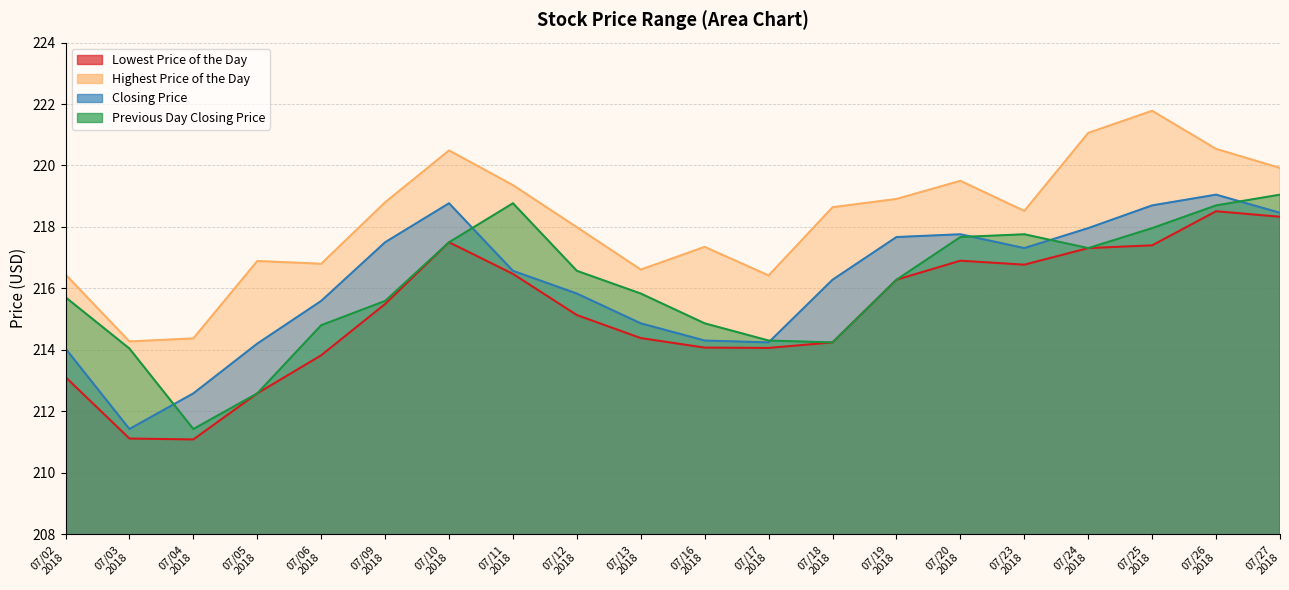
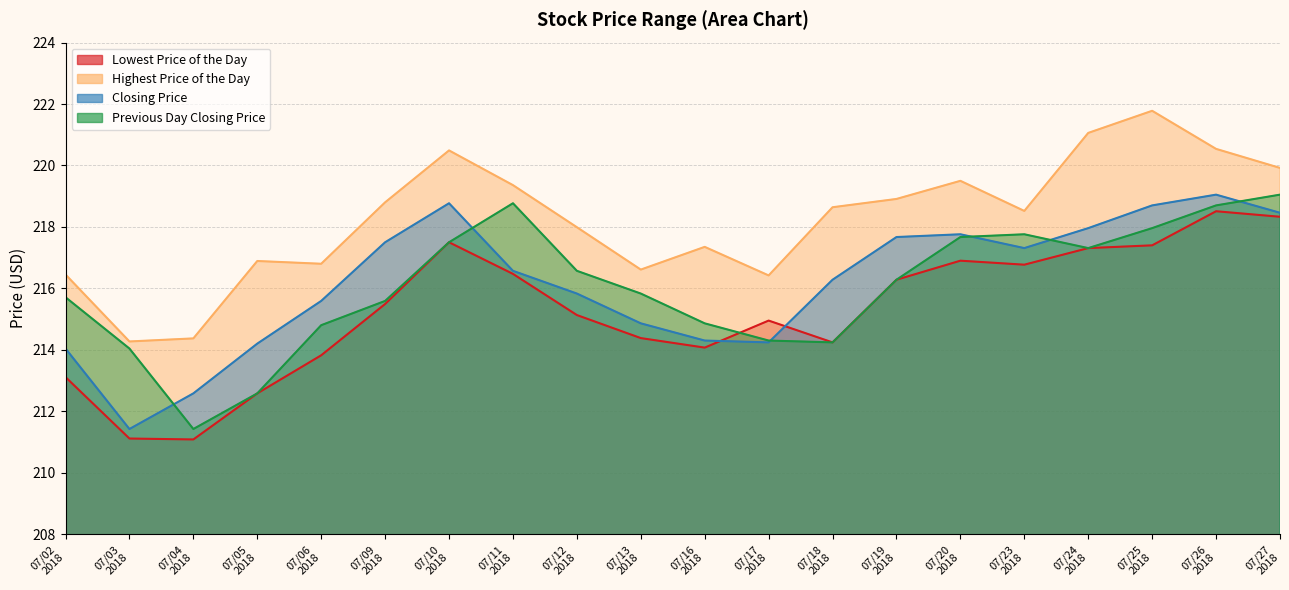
Lowest Price of the Day, 07/17 2018: 214.1 -> 215.0
